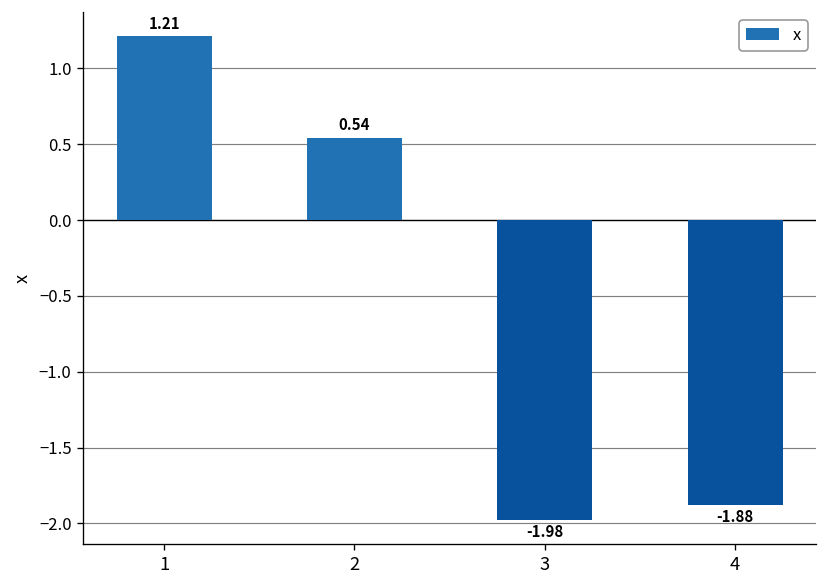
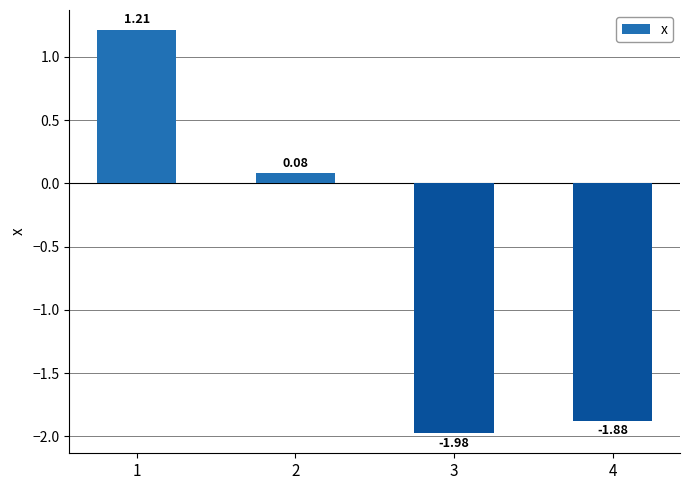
2: 0.54 -> 0.08
